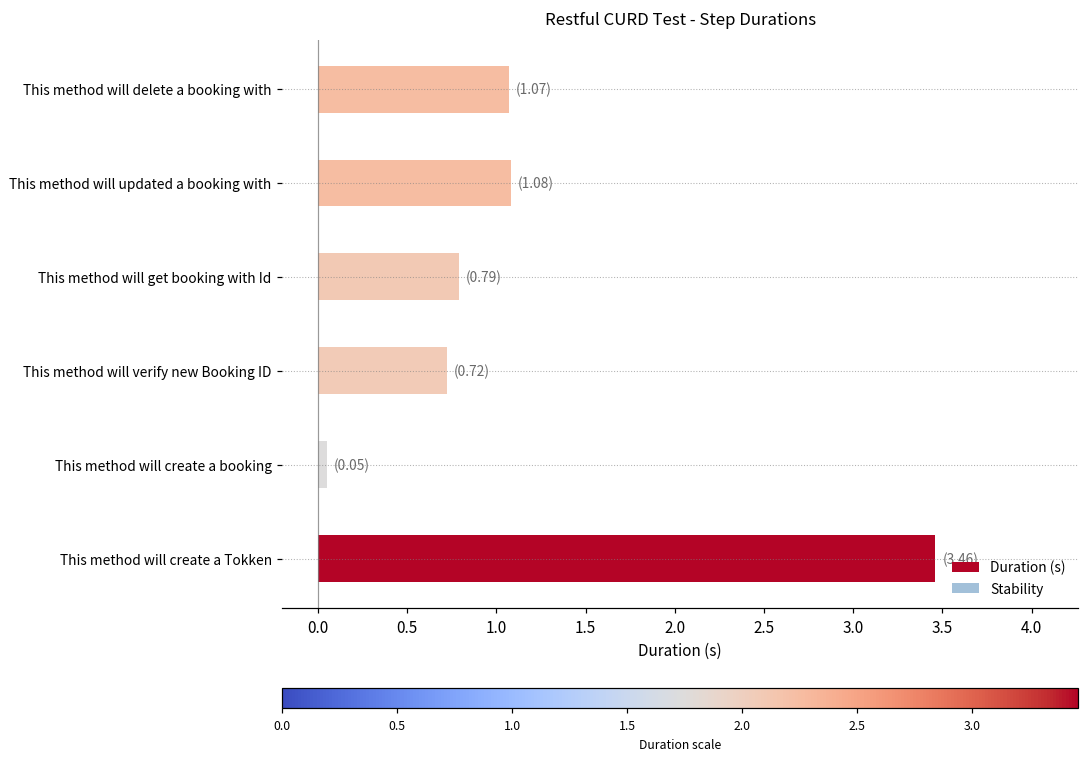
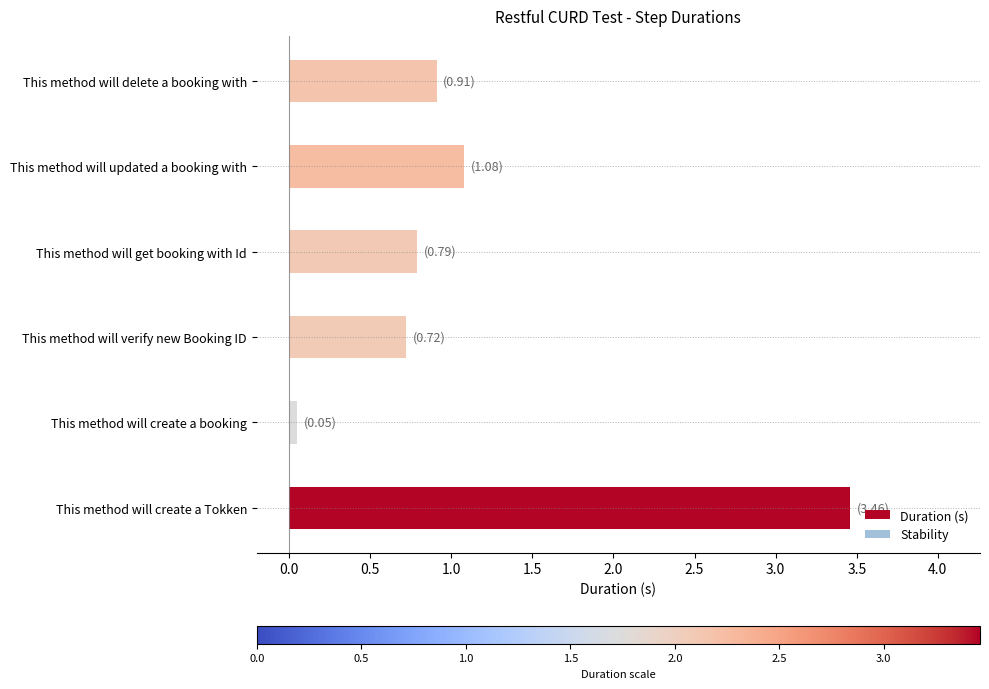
Duration (s), This method will delete a booking with: (1.07) -> (0.91)
